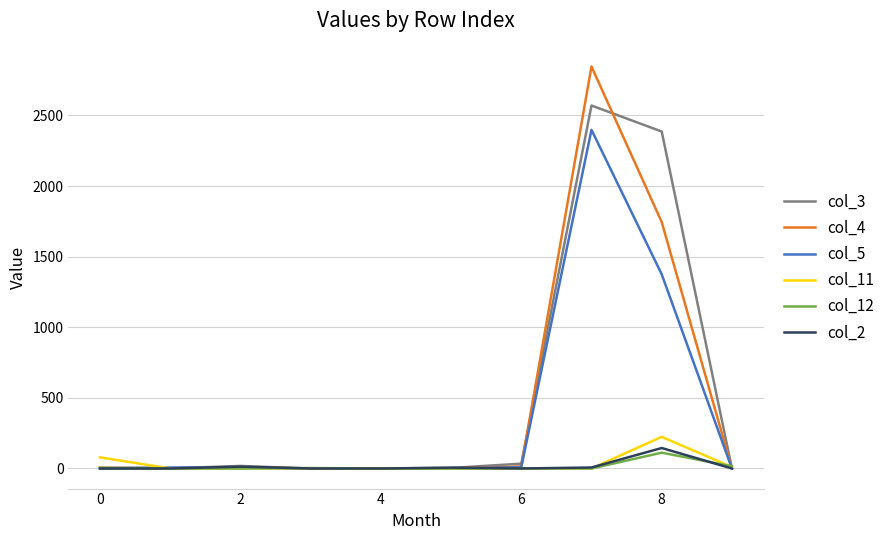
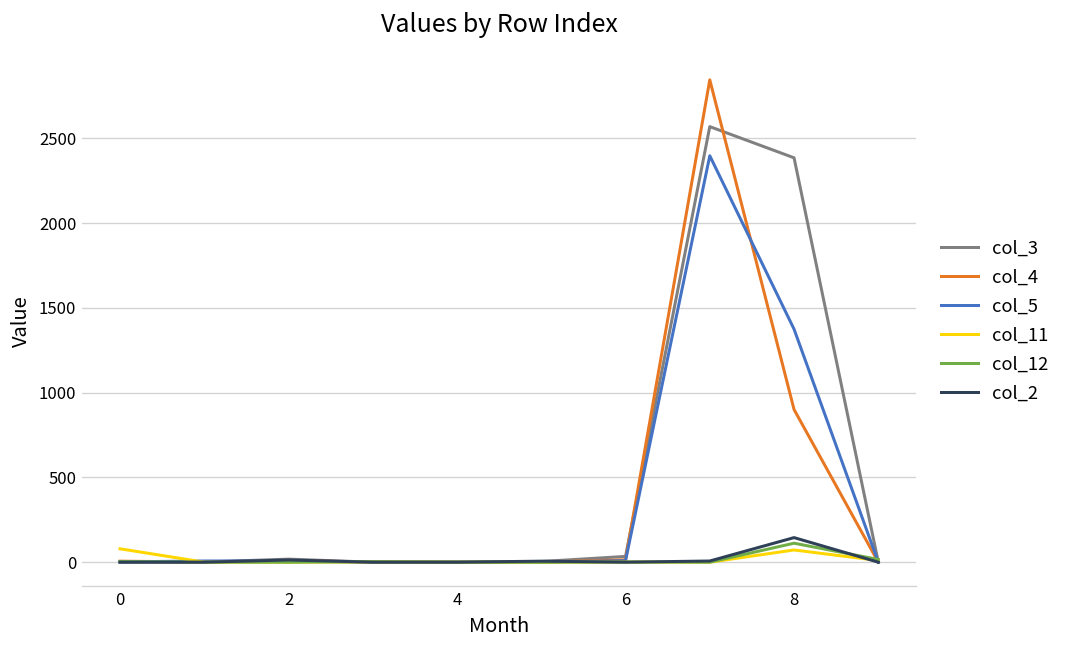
col_4, 8: 1750 -> 900
col_11, 8: 220 -> 70
